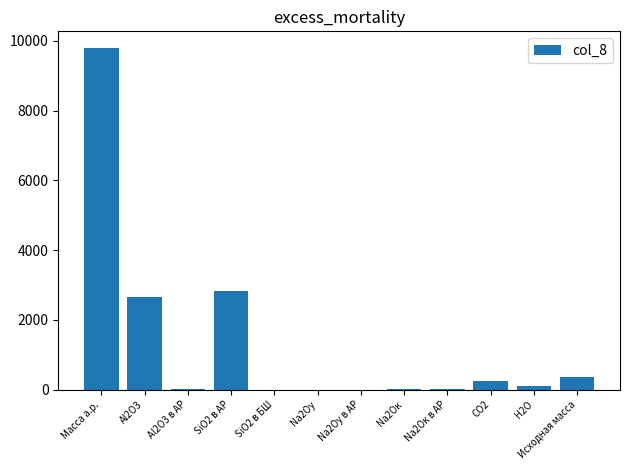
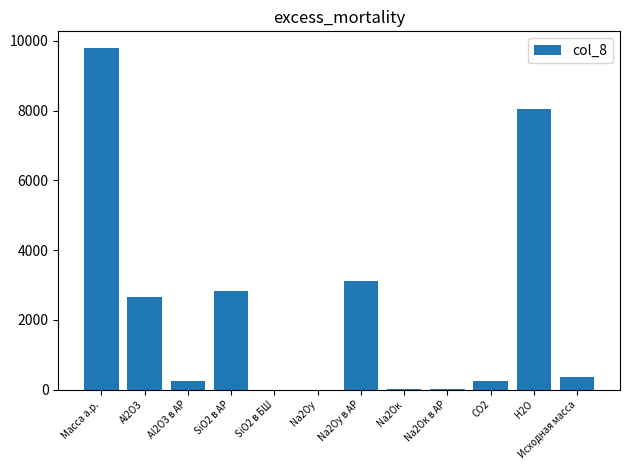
Al2O3 в АР: 0 -> 200
Na2Oу в АР: 0 -> 3100
H2O: 100 -> 8000
